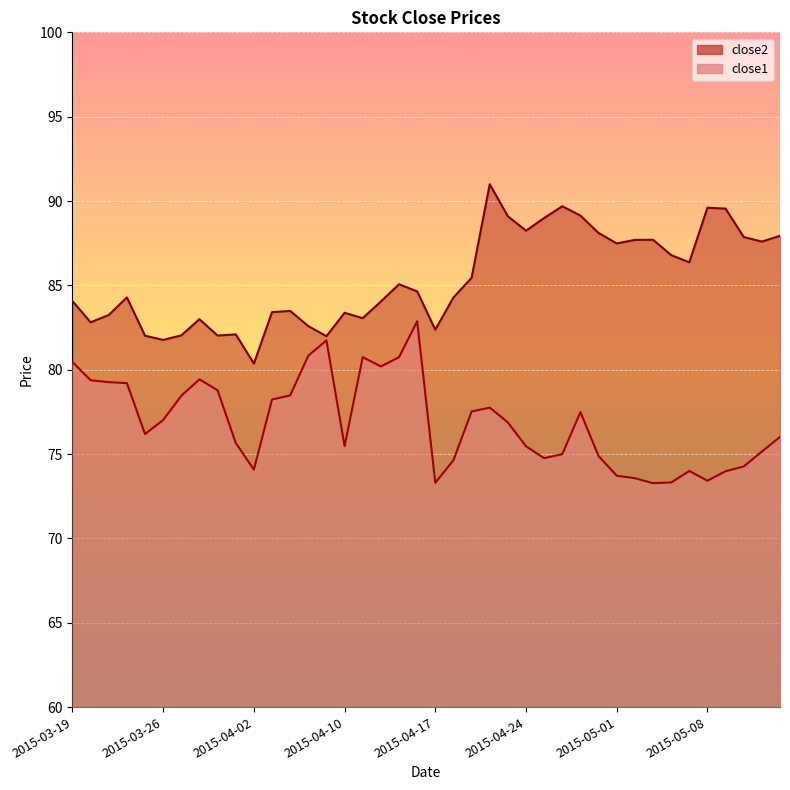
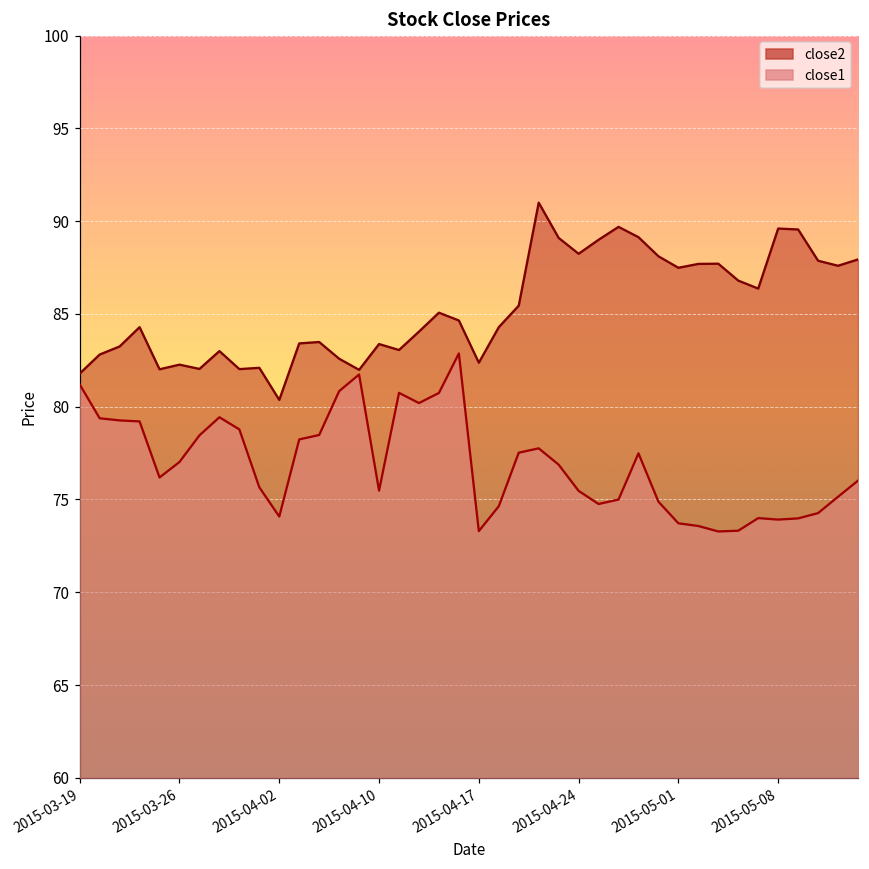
close2, 2015-03-19: 84.1 -> 81.8
close1, 2015-03-19: 80.5 -> 81.2
close2, 2015-03-26: 81.8 -> 82.3
close1, 2015-05-08: 73.4 -> 73.9
